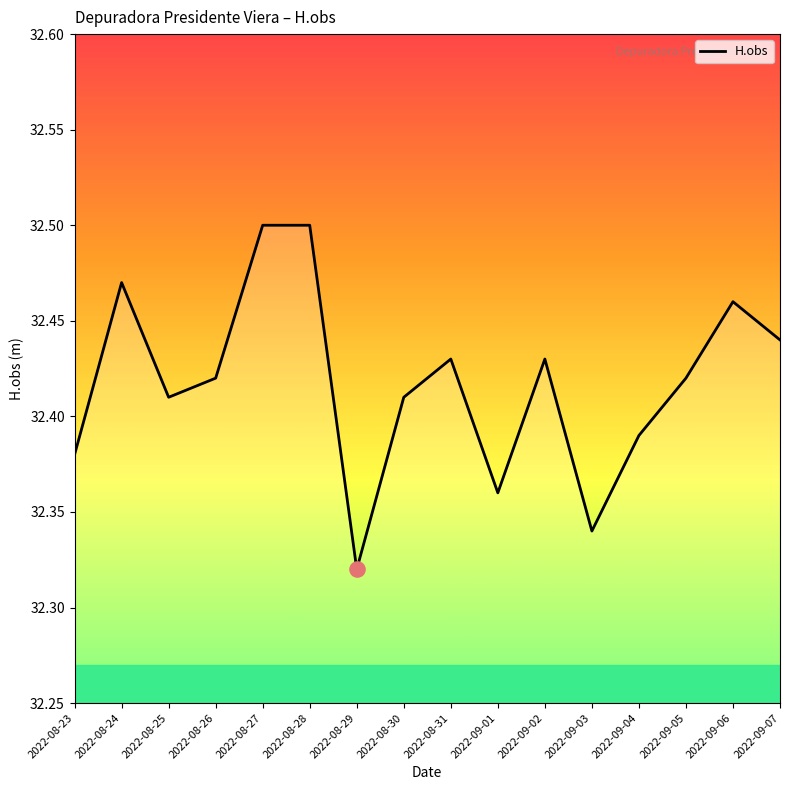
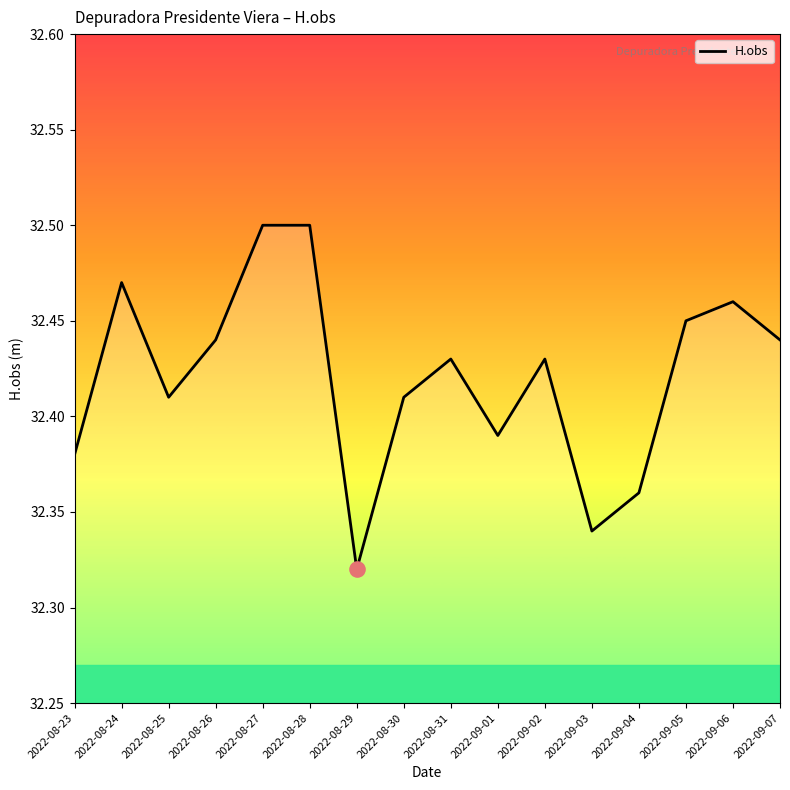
H.obs, 2022-08-26: 32.42 -> 32.44
H.obs, 2022-09-01: 32.36 -> 32.39
H.obs, 2022-09-04: 32.39 -> 32.36
H.obs, 2022-09-05: 32.42 -> 32.45
